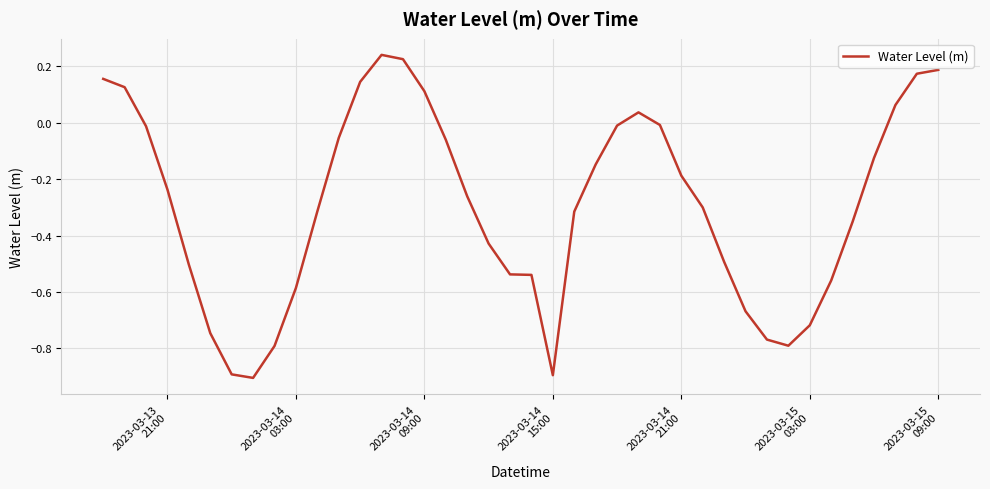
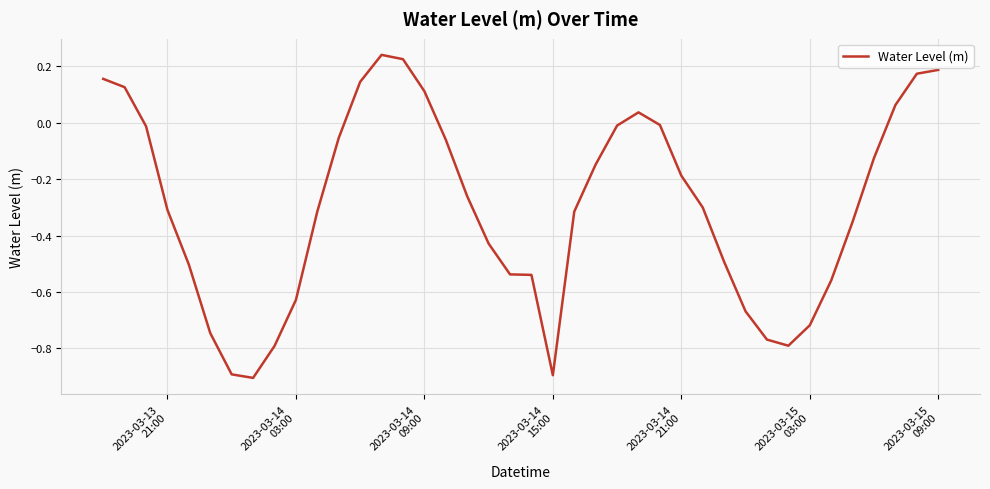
2023-03-13 21:00: -0.24 -> -0.31
2023-03-14 03:00: -0.59 -> -0.63
